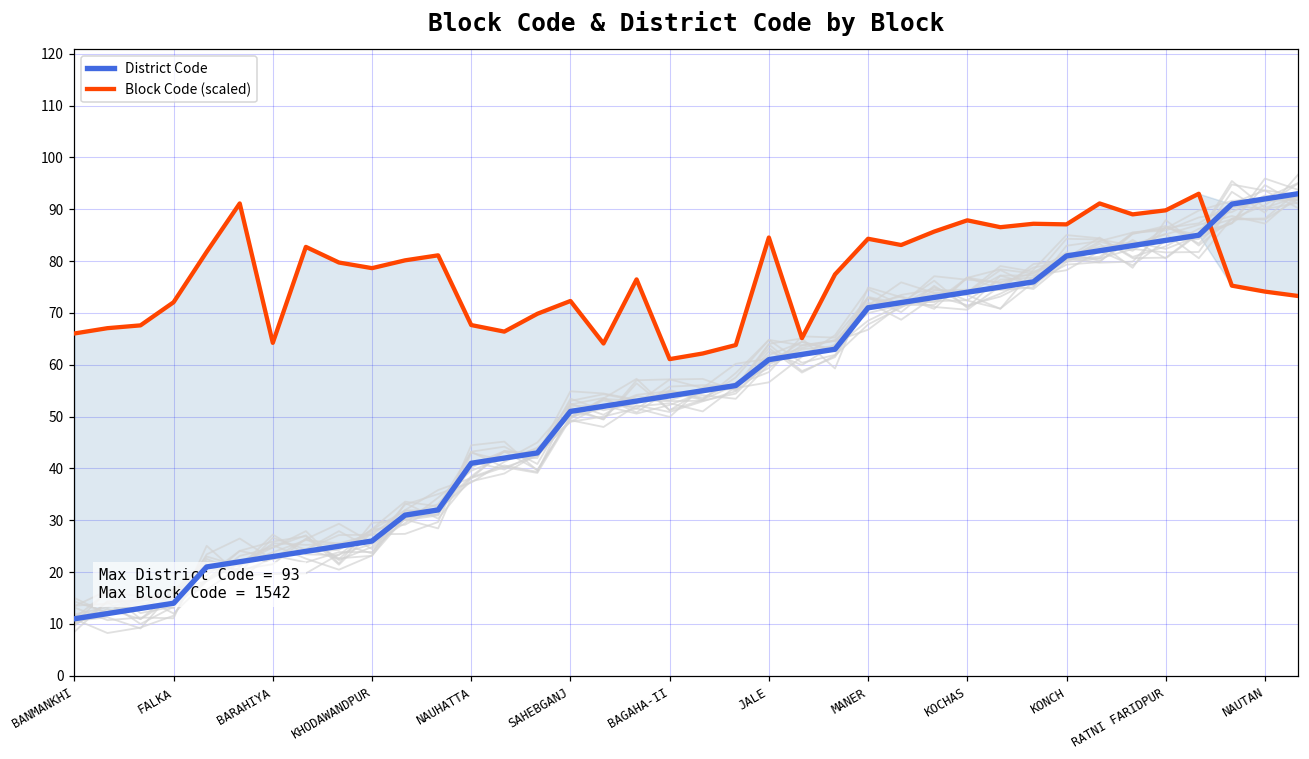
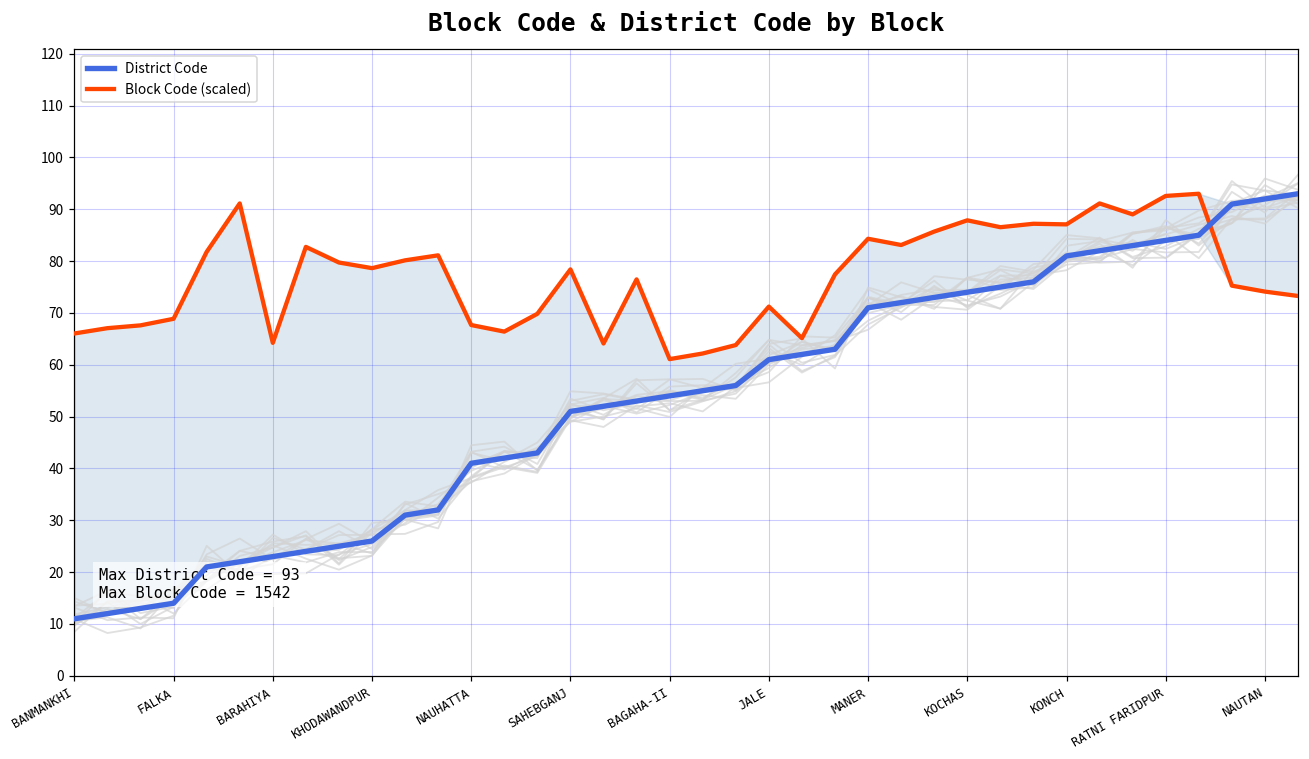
Block Code (scaled), FALKA: 72 -> 69
Block Code (scaled), SAHEBGANJ: 72 -> 78
Block Code (scaled), JALE: 85 -> 71
Block Code (scaled), RATNI FARIDPUR: 90 -> 93
